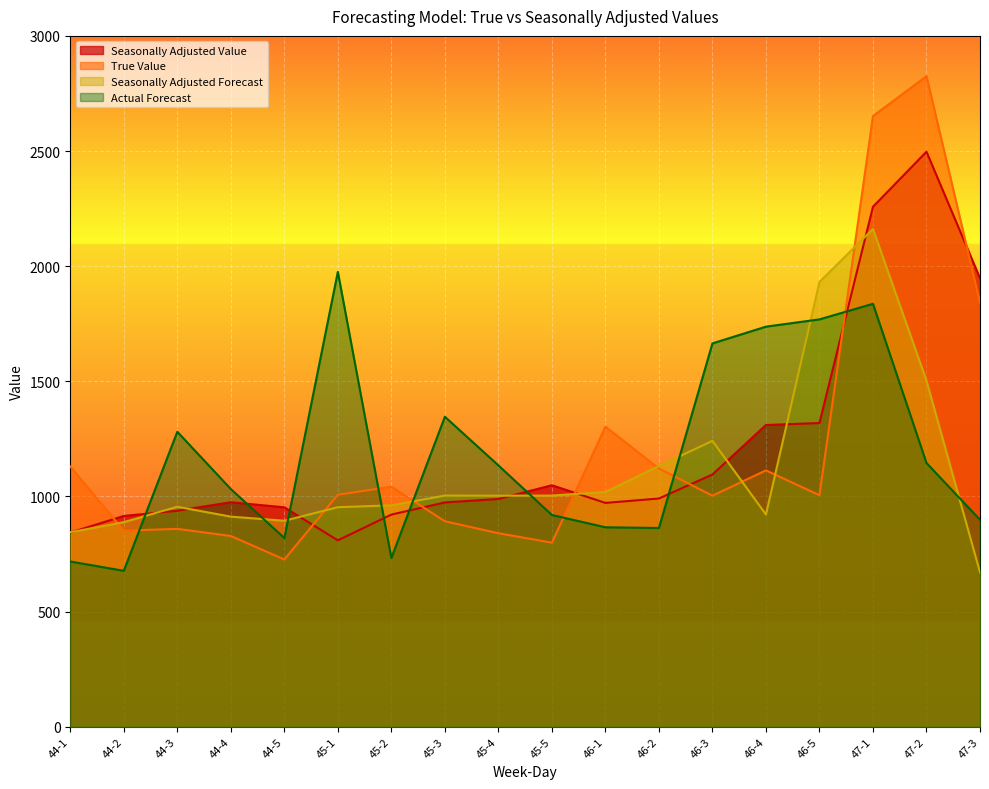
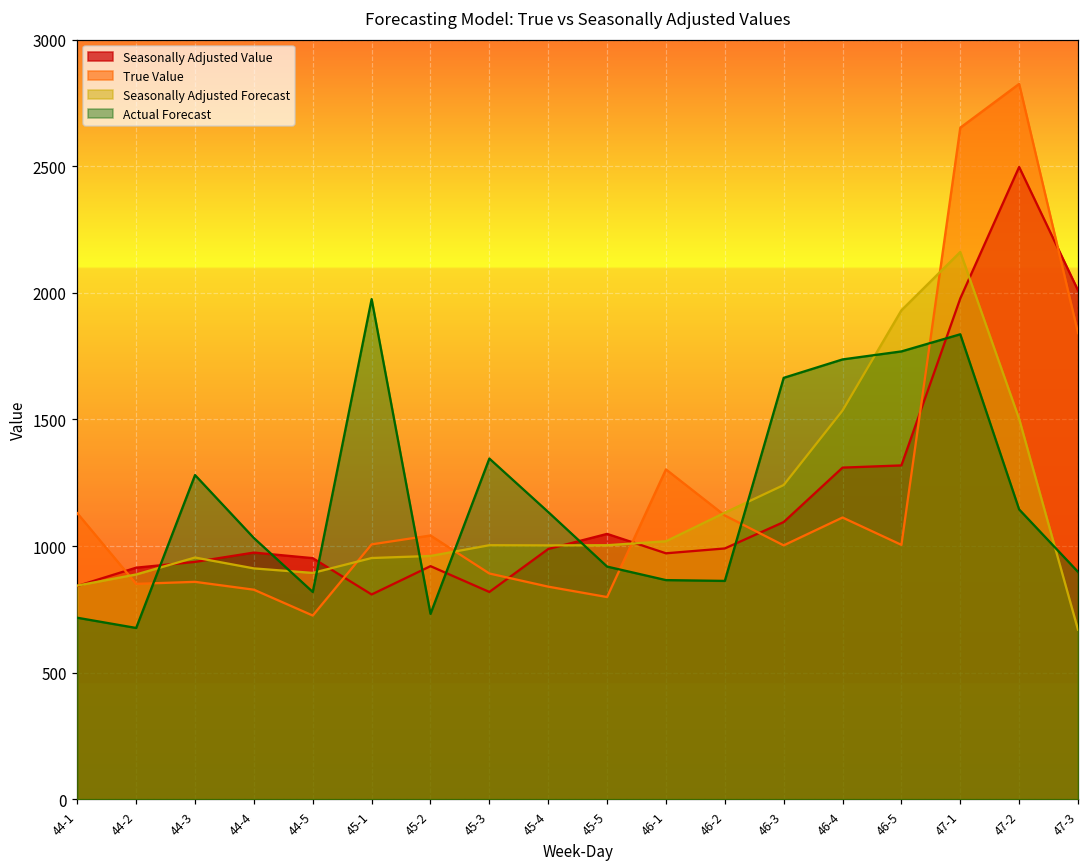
Seasonally Adjusted Value, 45-3: 970 -> 820
Seasonally Adjusted Forecast, 46-4: 920 -> 1540
Seasonally Adjusted Value, 47-1: 2260 -> 1980
Seasonally Adjusted Value, 47-3: 1950 -> 2010
